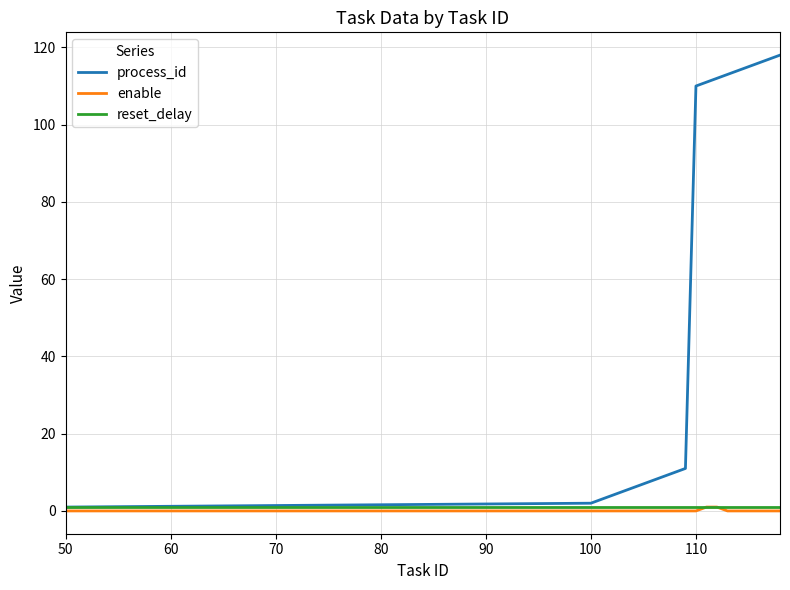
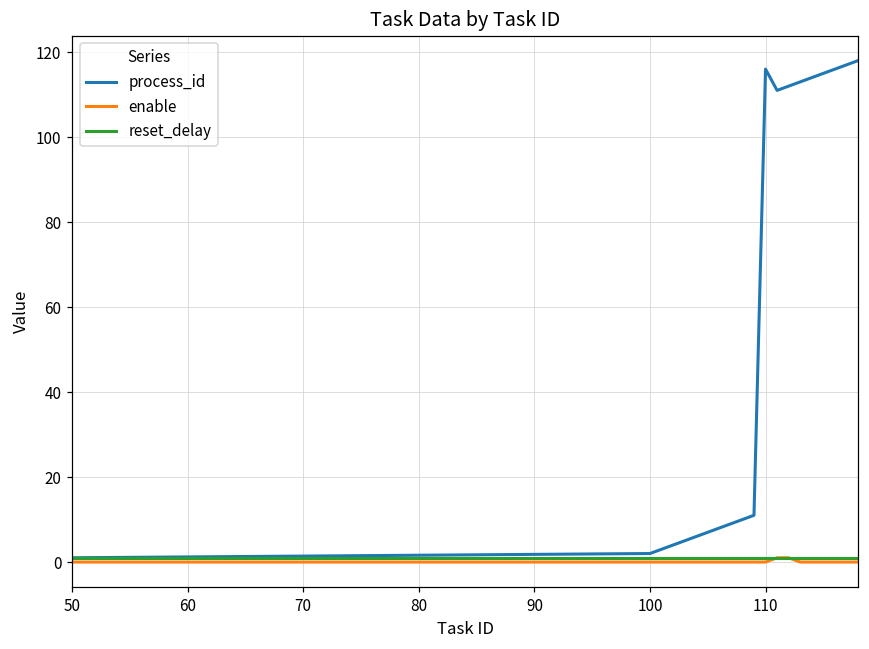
process_id, 110: 110 -> 116
